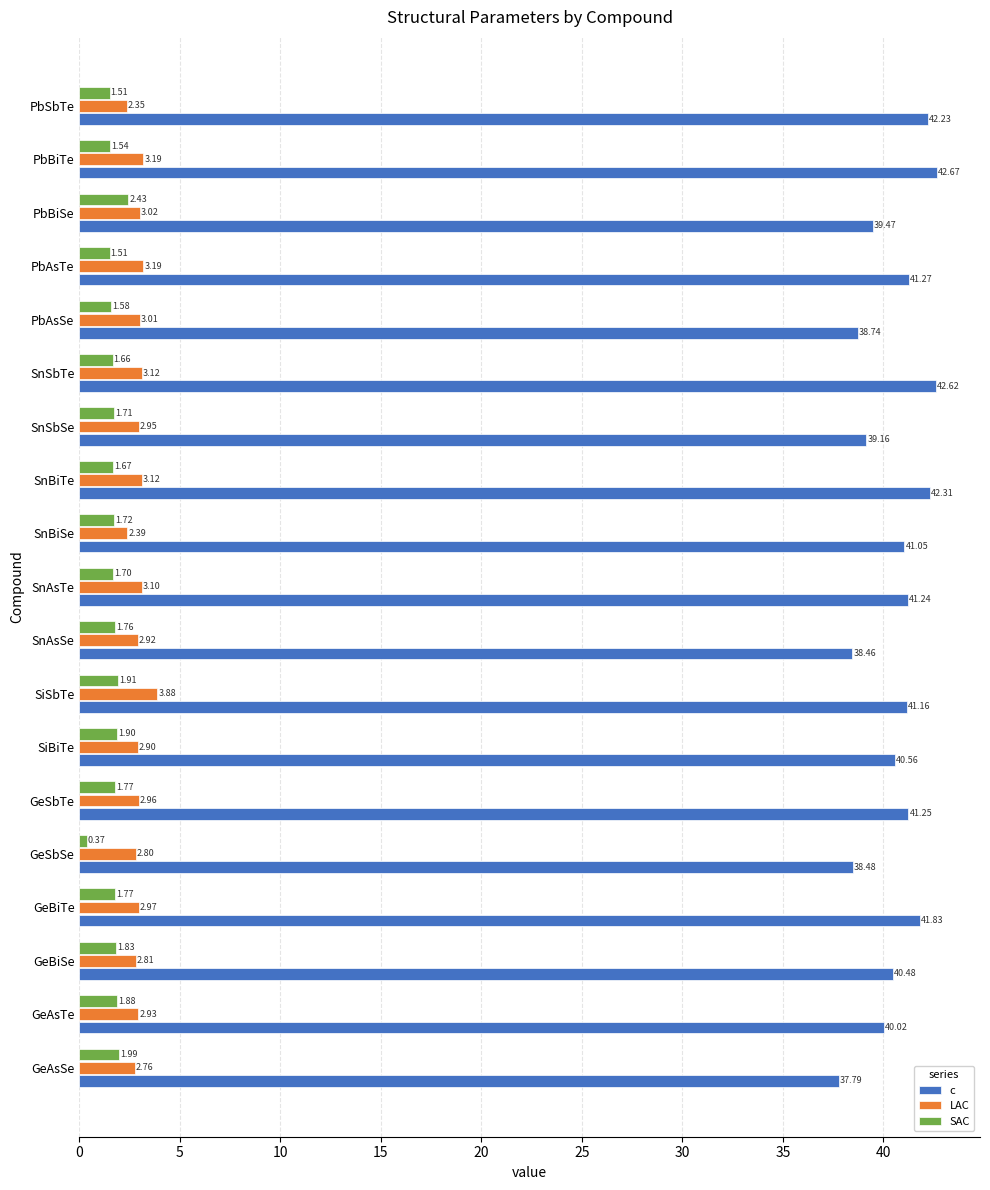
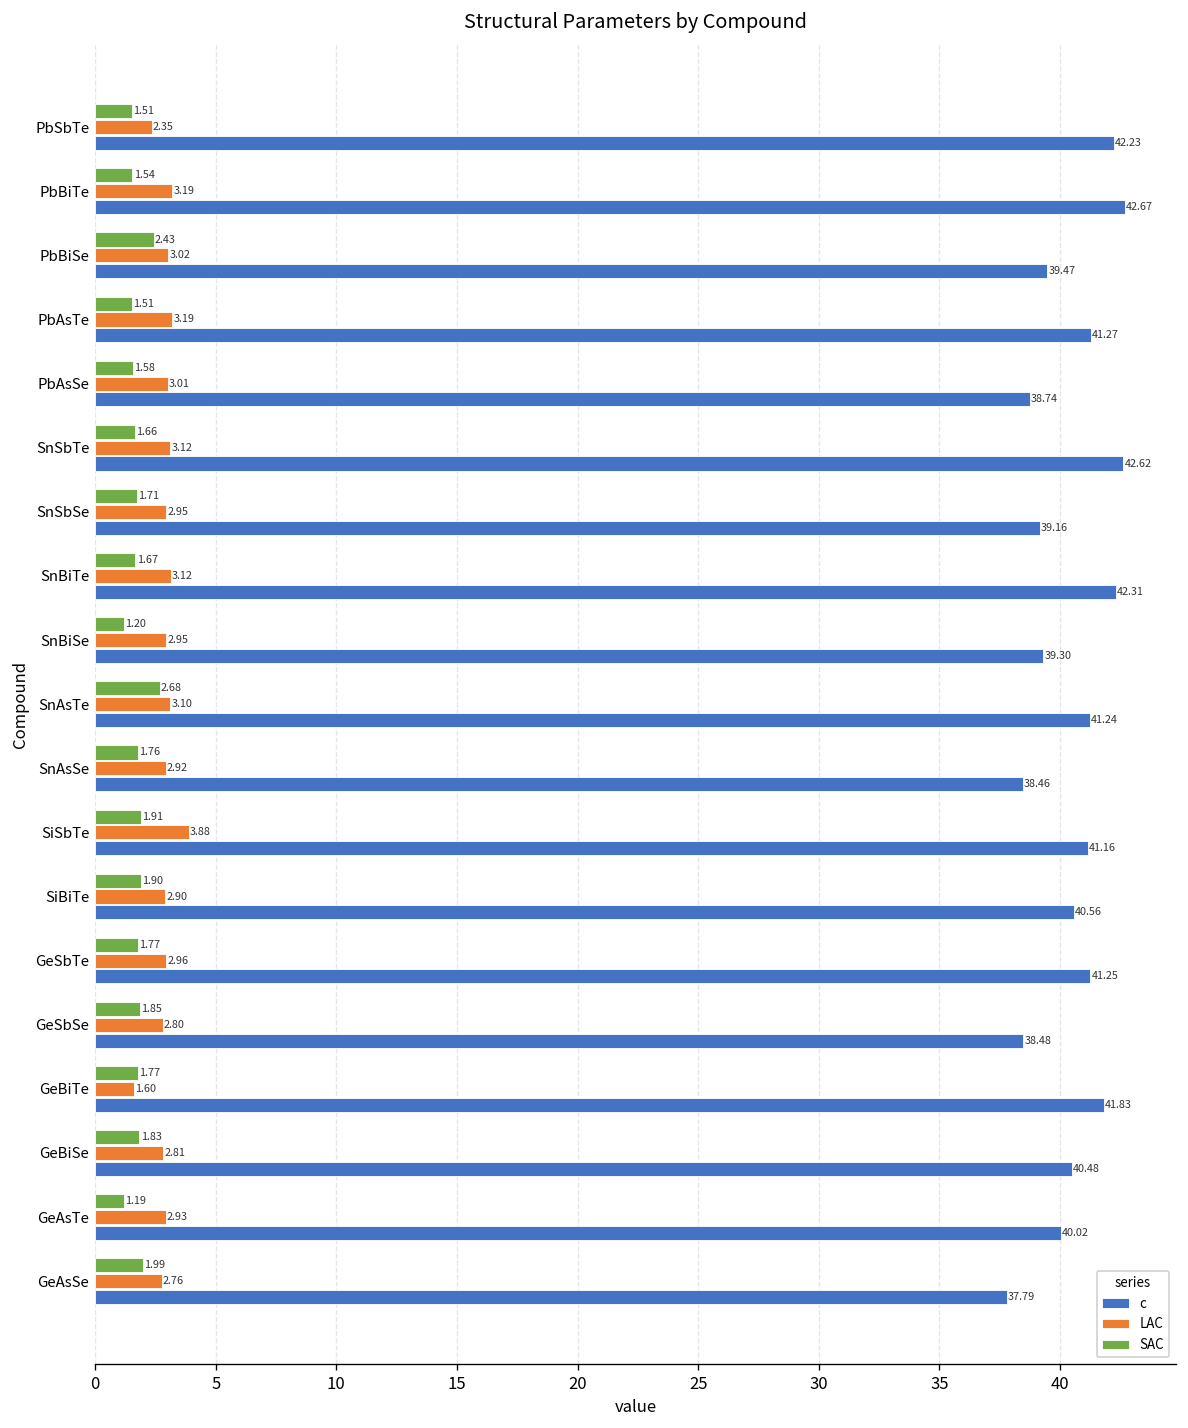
SAC, SnBiSe: 1.72 -> 1.20
LAC, SnBiSe: 2.39 -> 2.95
c, SnBiSe: 41.05 -> 39.30
SAC, SnAsTe: 1.70 -> 2.68
SAC, GeSbSe: 0.37 -> 1.85
LAC, GeBiTe: 2.97 -> 1.60
SAC, GeAsTe: 1.88 -> 1.19
